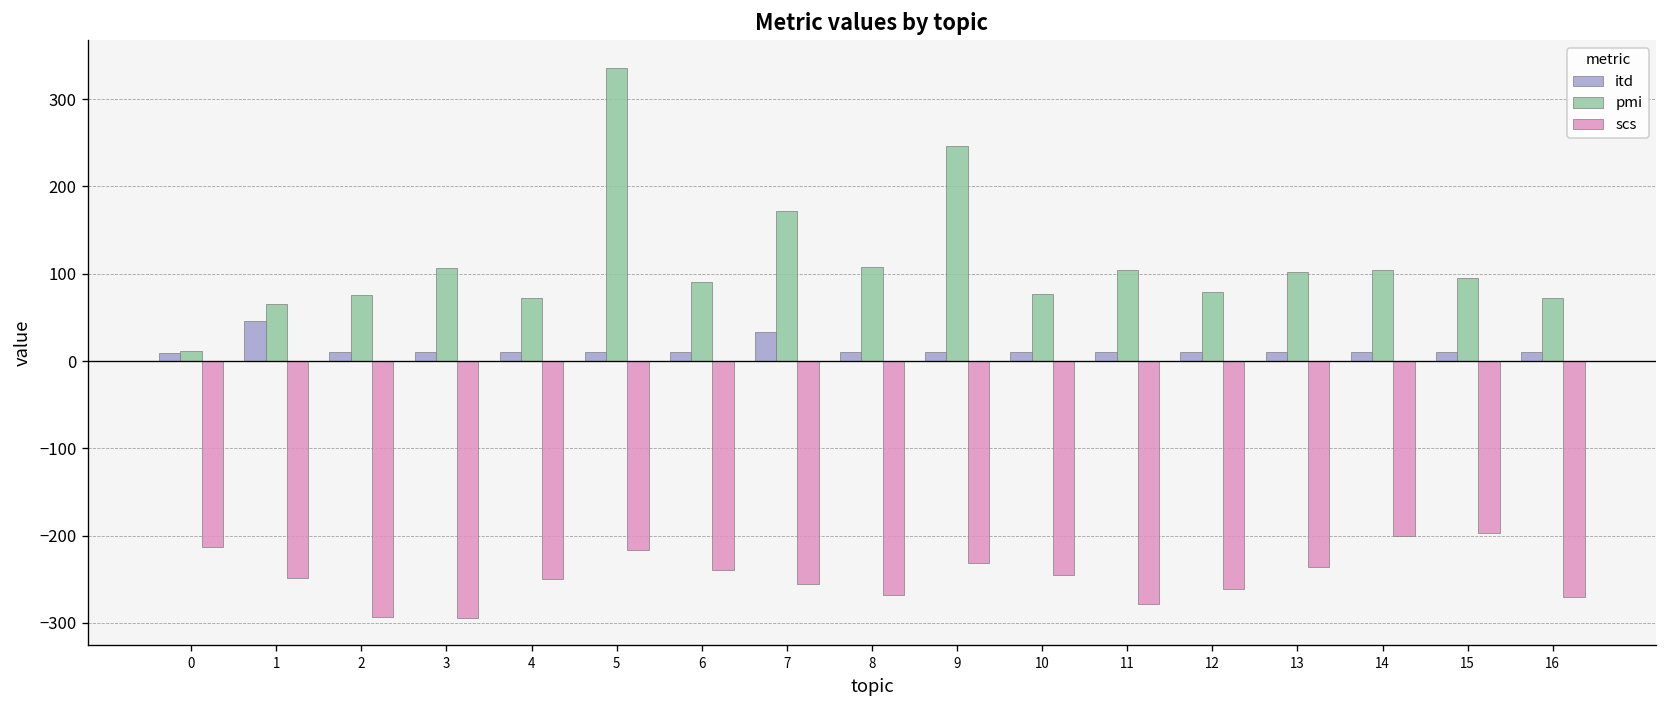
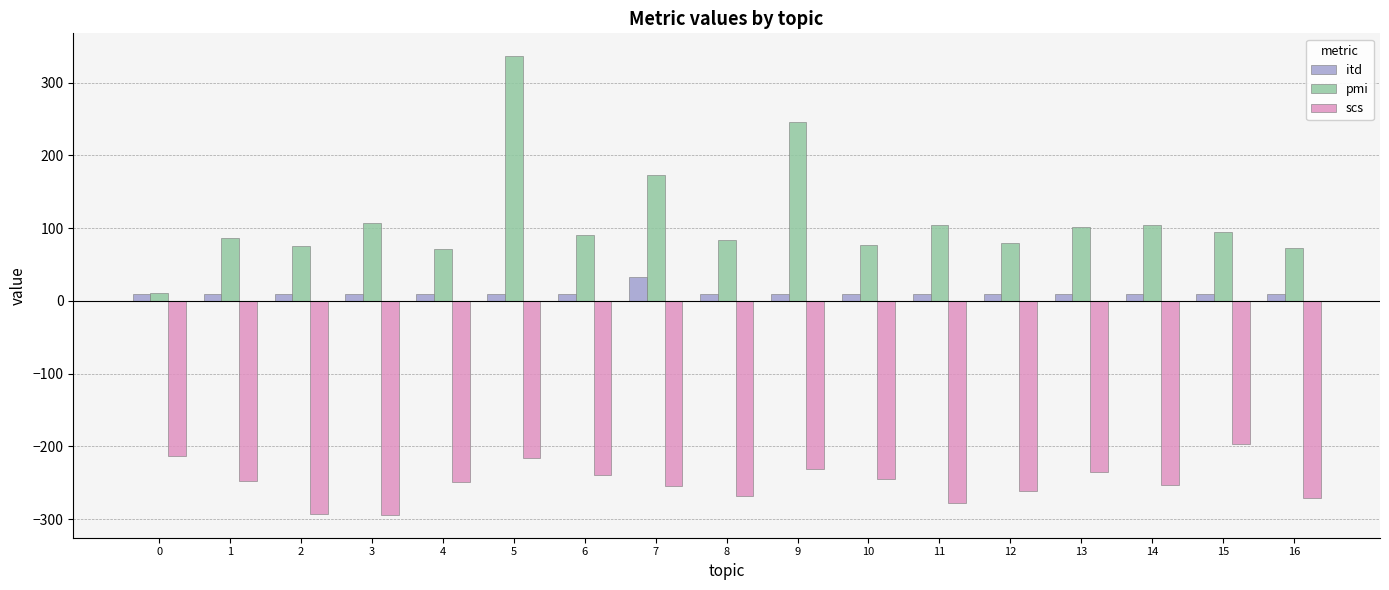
itd, 1: 50 -> 10
pmi, 1: 60 -> 90
pmi, 8: 110 -> 80
scs, 14: -200 -> -250
